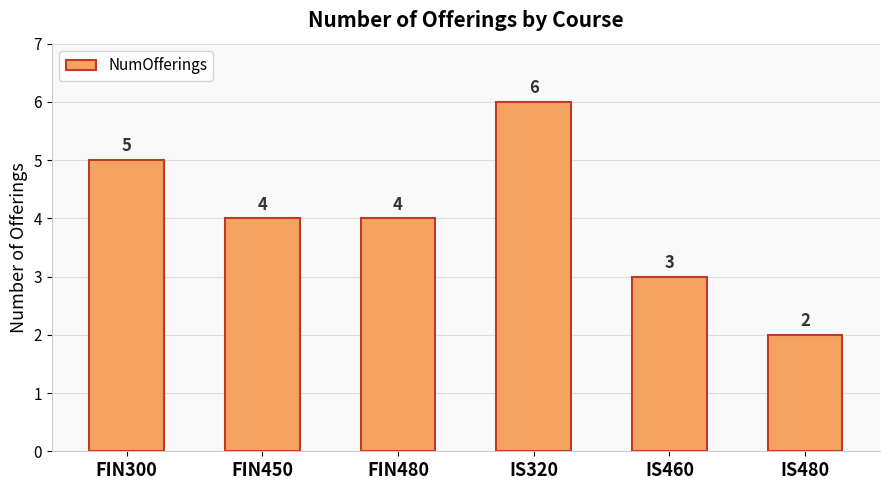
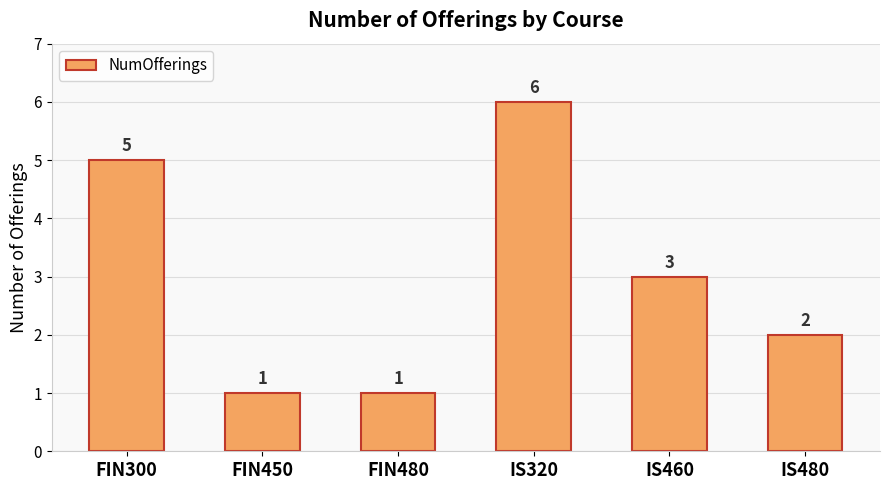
FIN450: 4 -> 1
FIN480: 4 -> 1
